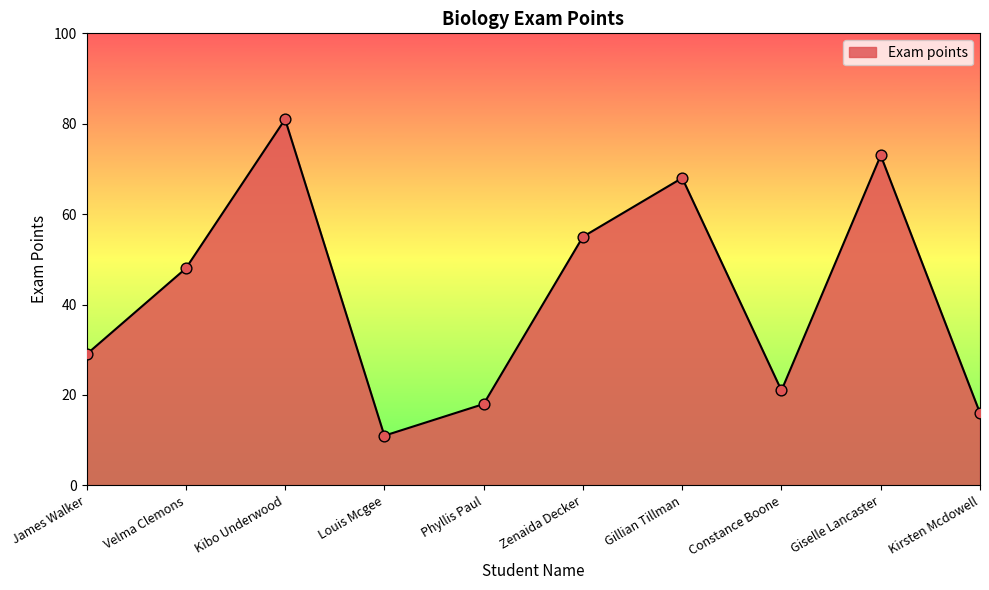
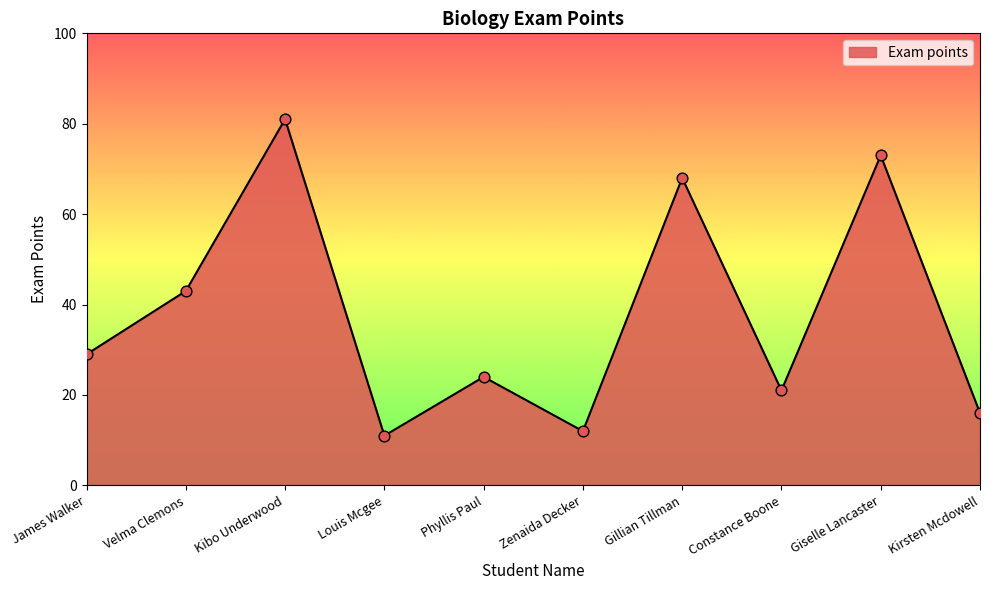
Velma Clemons: 48 -> 43
Phyllis Paul: 18 -> 24
Zenaida Decker: 55 -> 12
